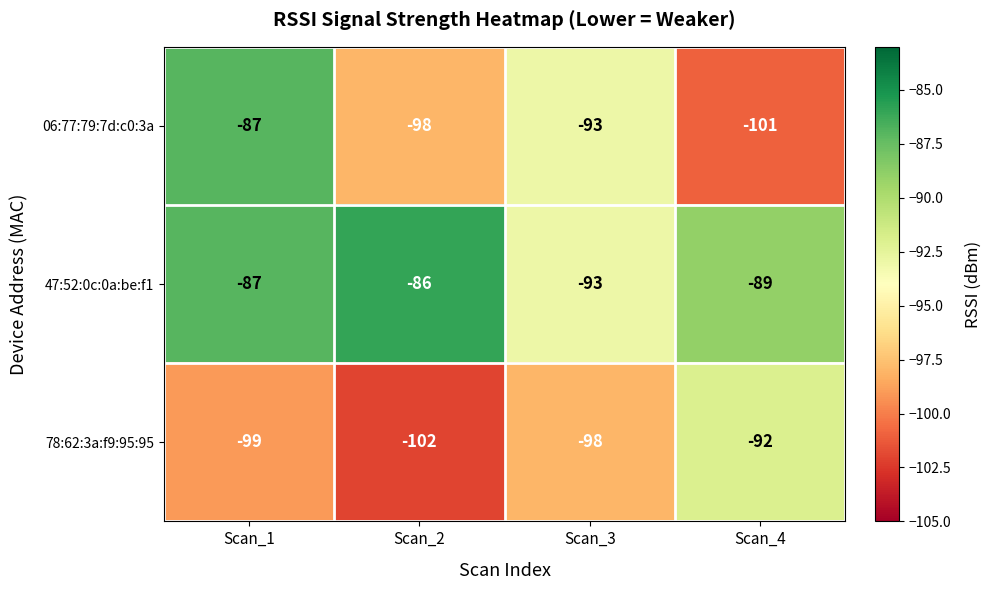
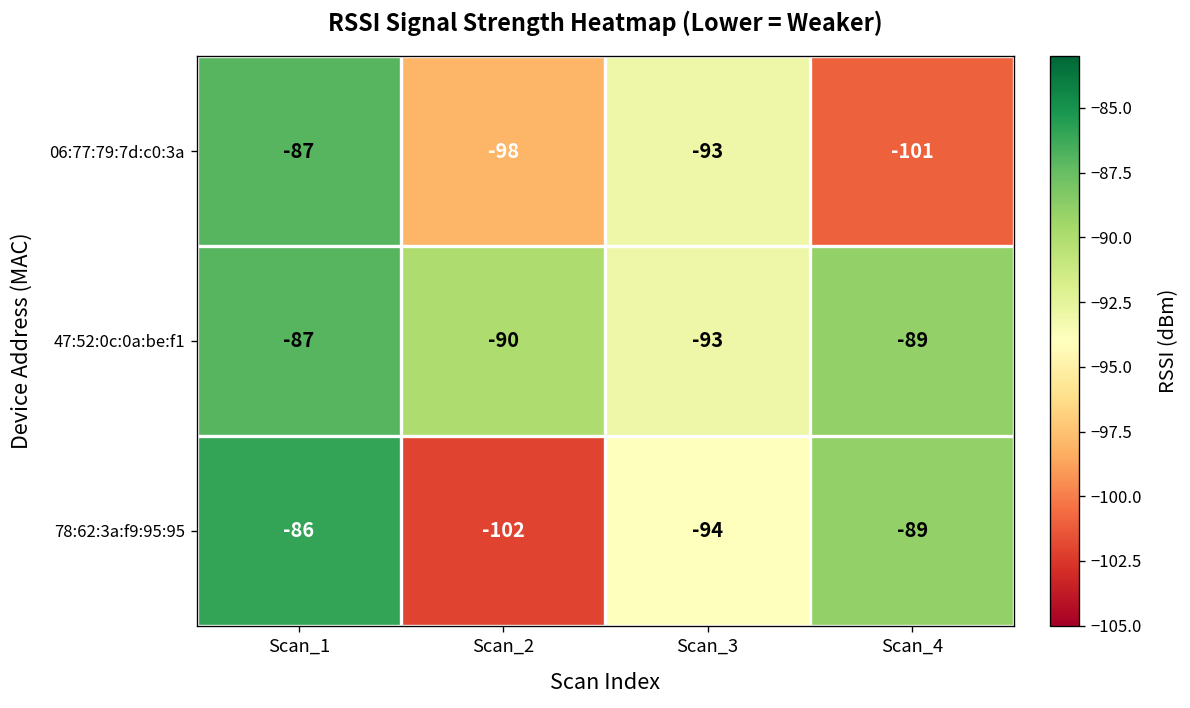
47:52:0c:0a:be:f1, Scan_2: -86 -> -90
78:62:3a:f9:95:95, Scan_1: -99 -> -86
78:62:3a:f9:95:95, Scan_3: -98 -> -94
78:62:3a:f9:95:95, Scan_4: -92 -> -89
